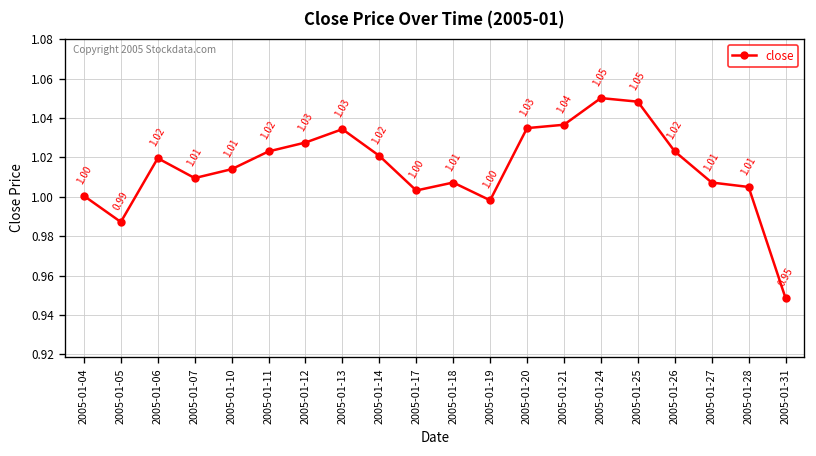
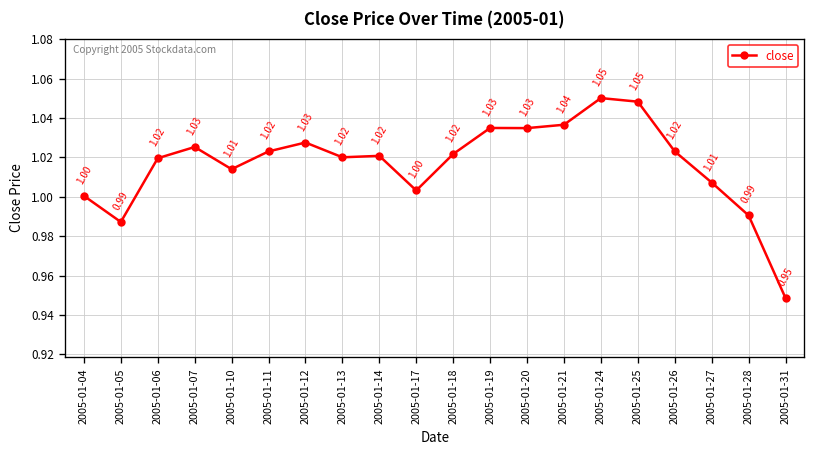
2005-01-07: 1.01 -> 1.03
2005-01-13: 1.03 -> 1.02
2005-01-18: 1.01 -> 1.02
2005-01-19: 1.00 -> 1.03
2005-01-28: 1.01 -> 0.99
